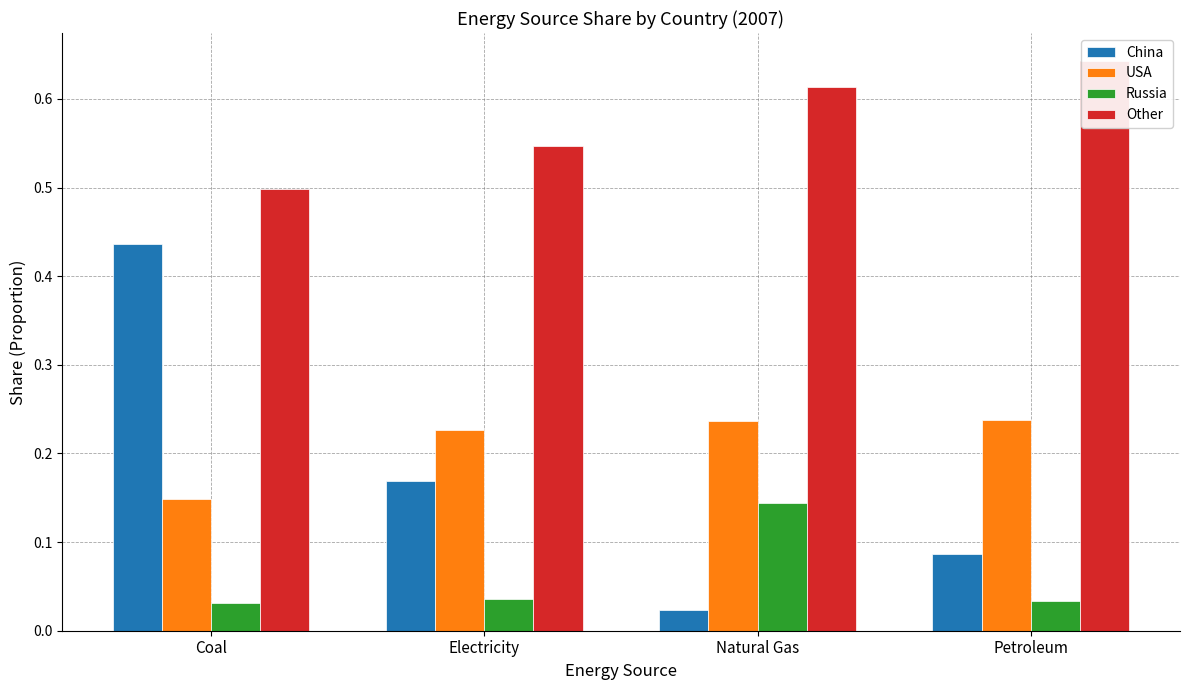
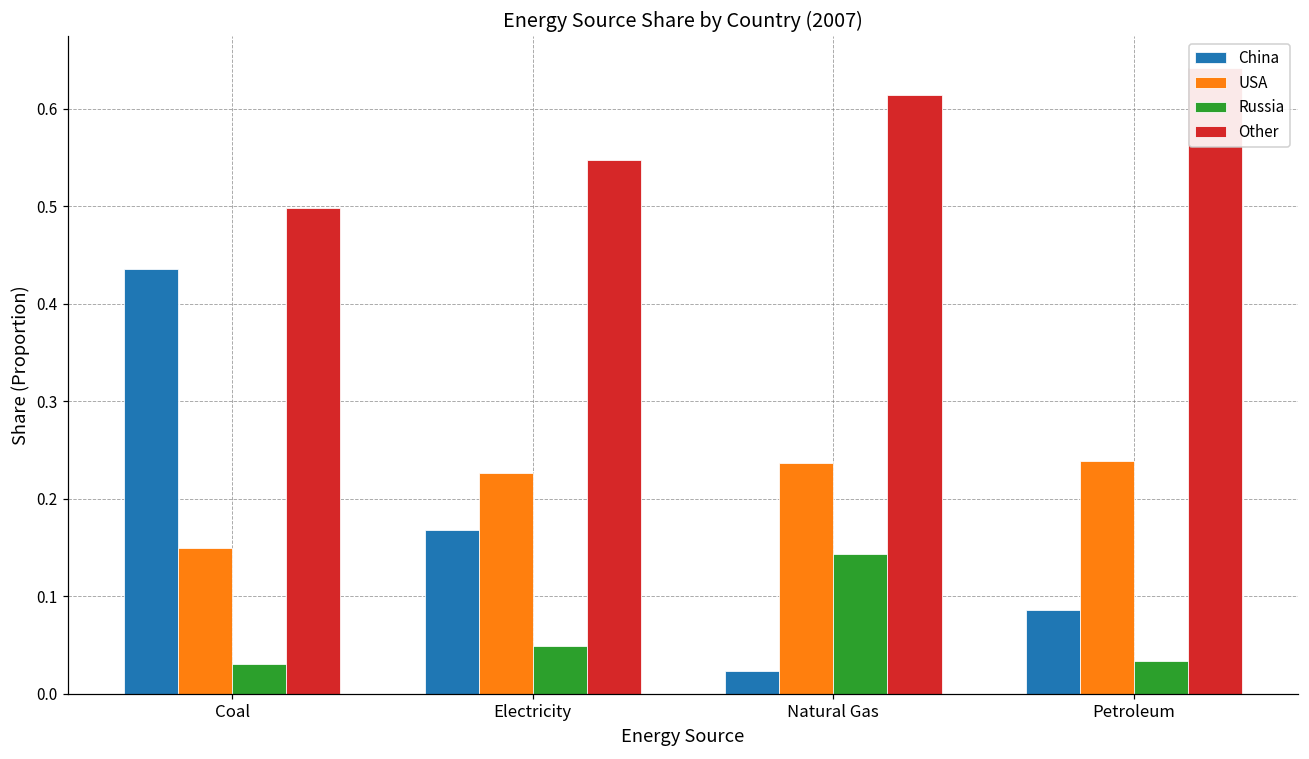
Russia, Electricity: 0.04 -> 0.05
